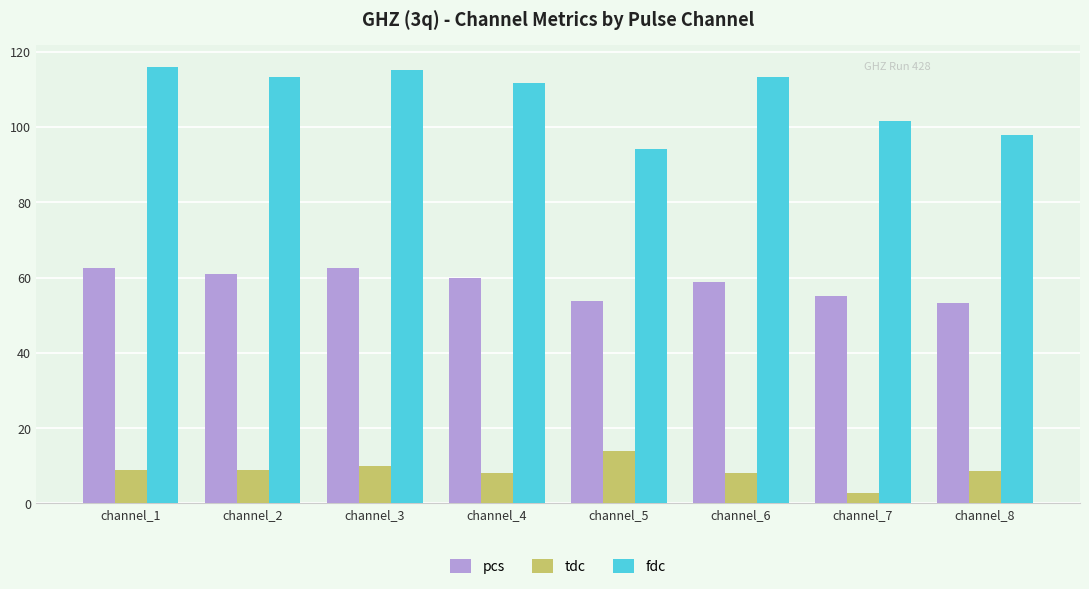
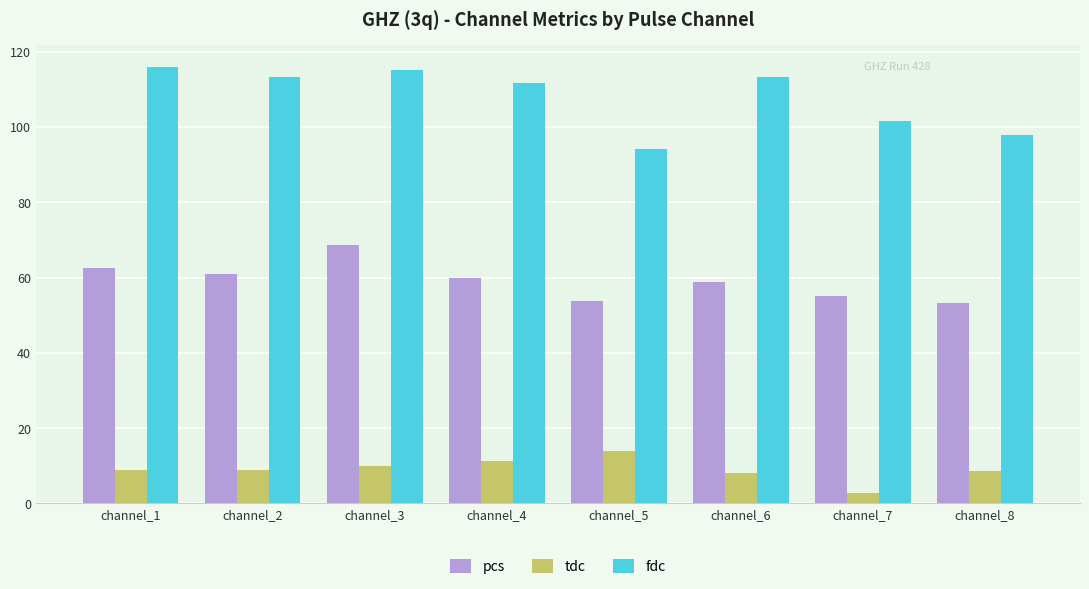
pcs, channel_3: 62 -> 69
tdc, channel_4: 8 -> 11
